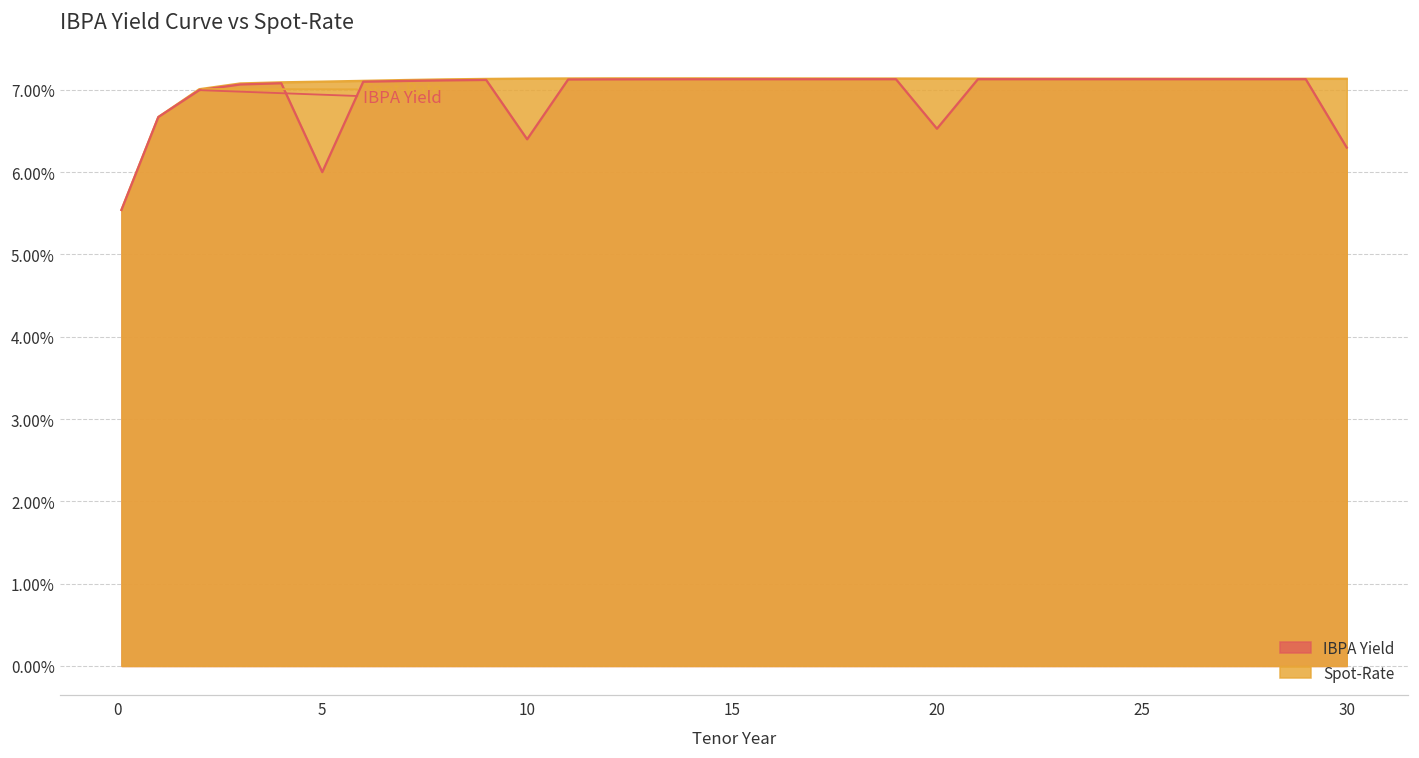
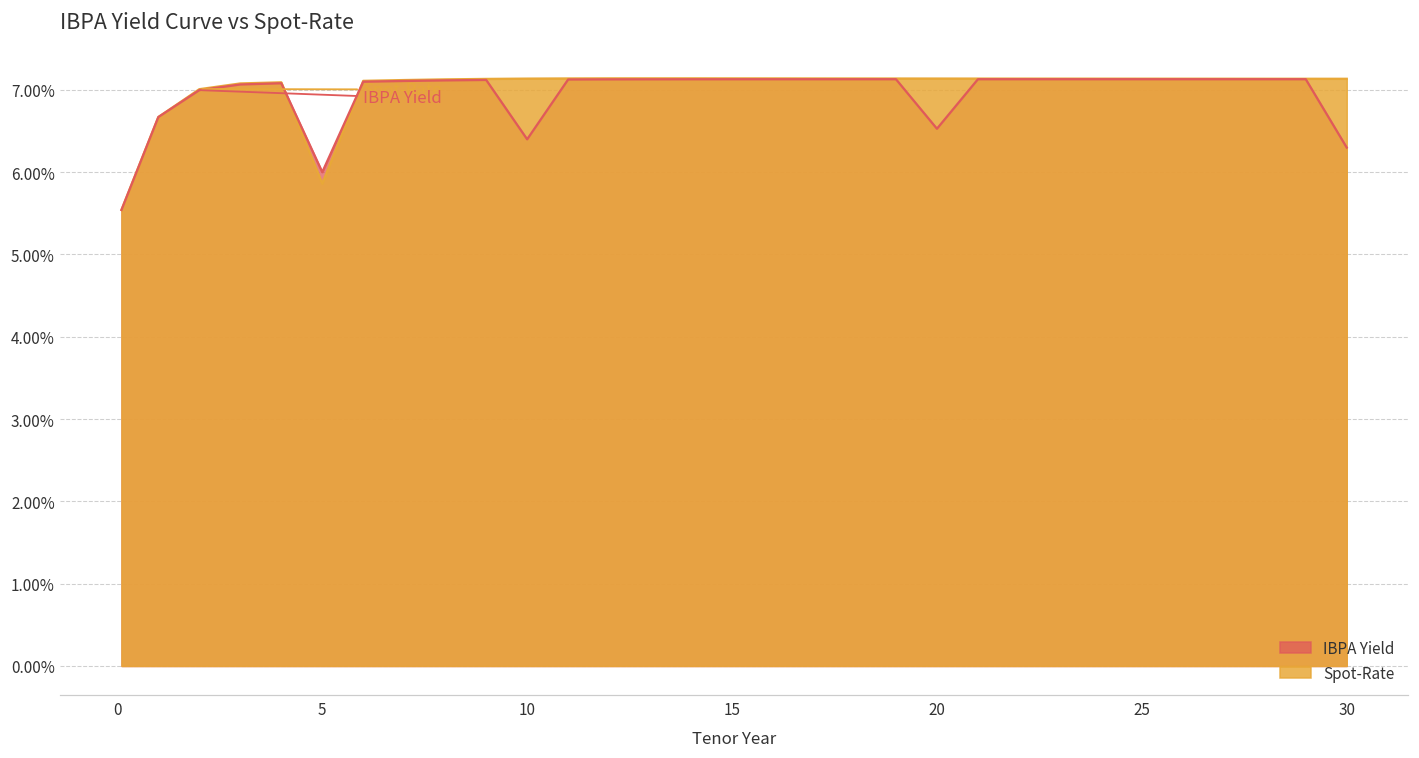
Spot-Rate, 5: 7.1% -> 5.9%
